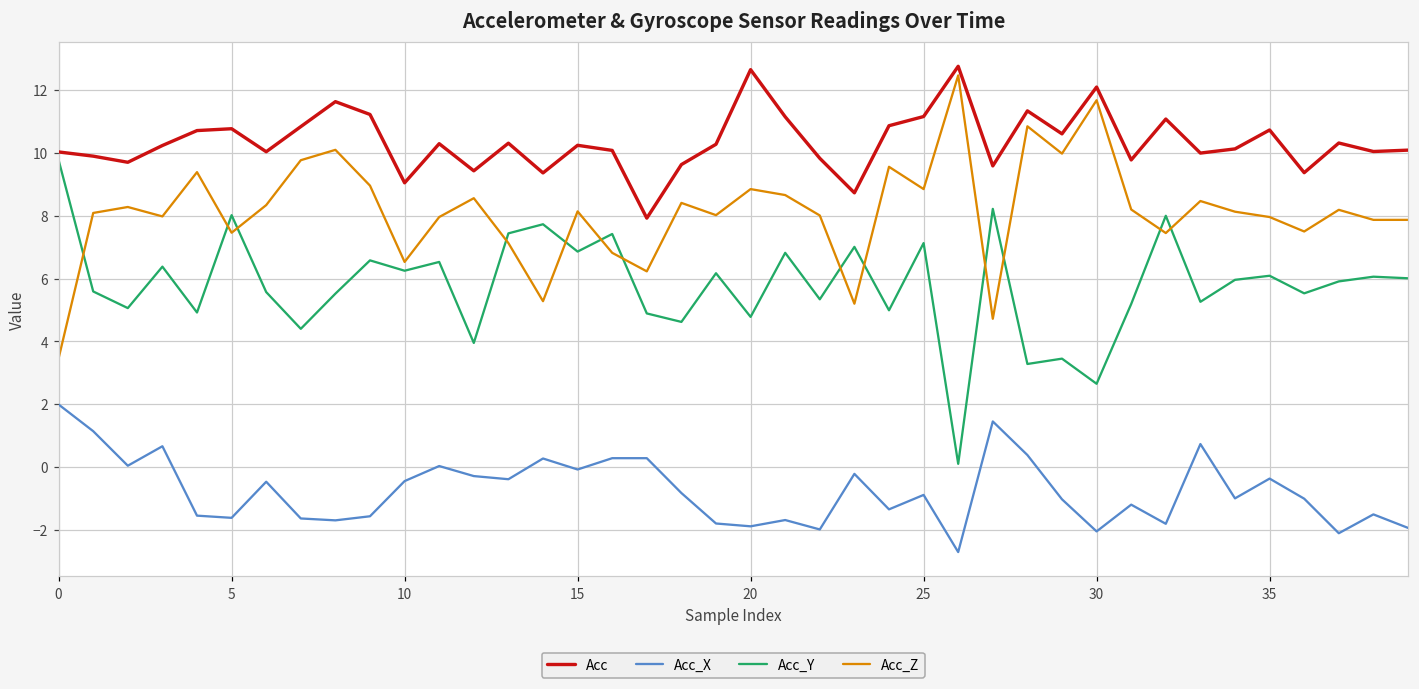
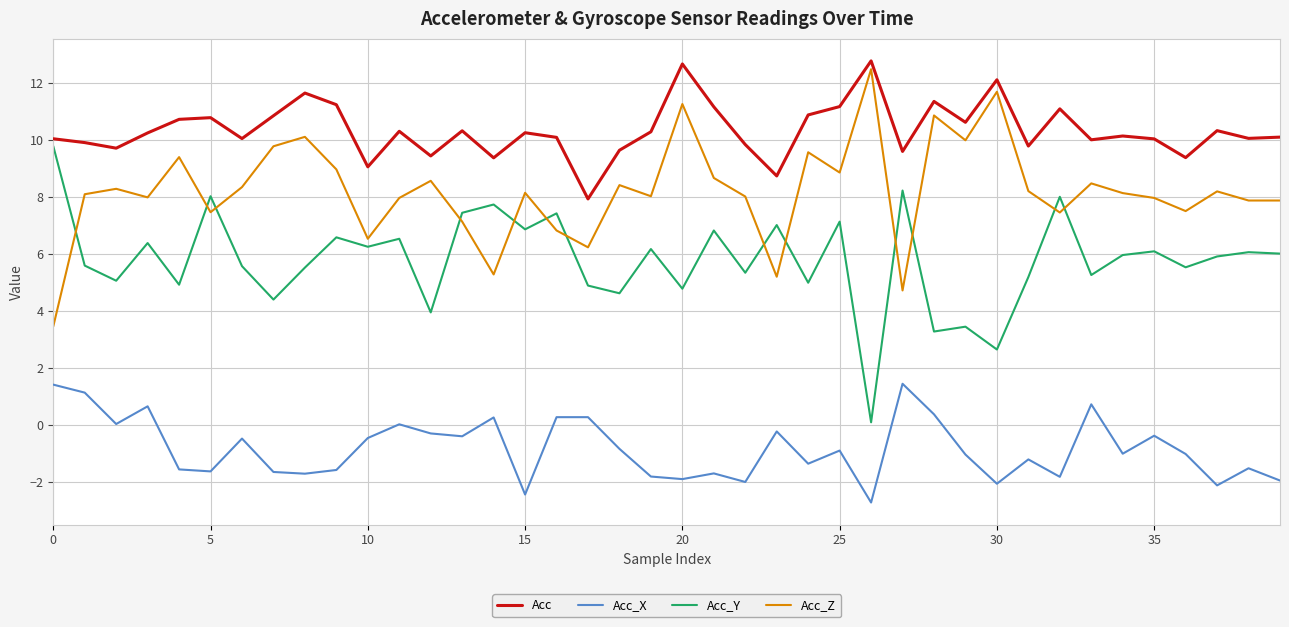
Acc_X, 0: 2.0 -> 1.4
Acc_X, 15: -0.1 -> -2.4
Acc_Z, 20: 8.9 -> 11.3
Acc, 35: 10.7 -> 10.0
